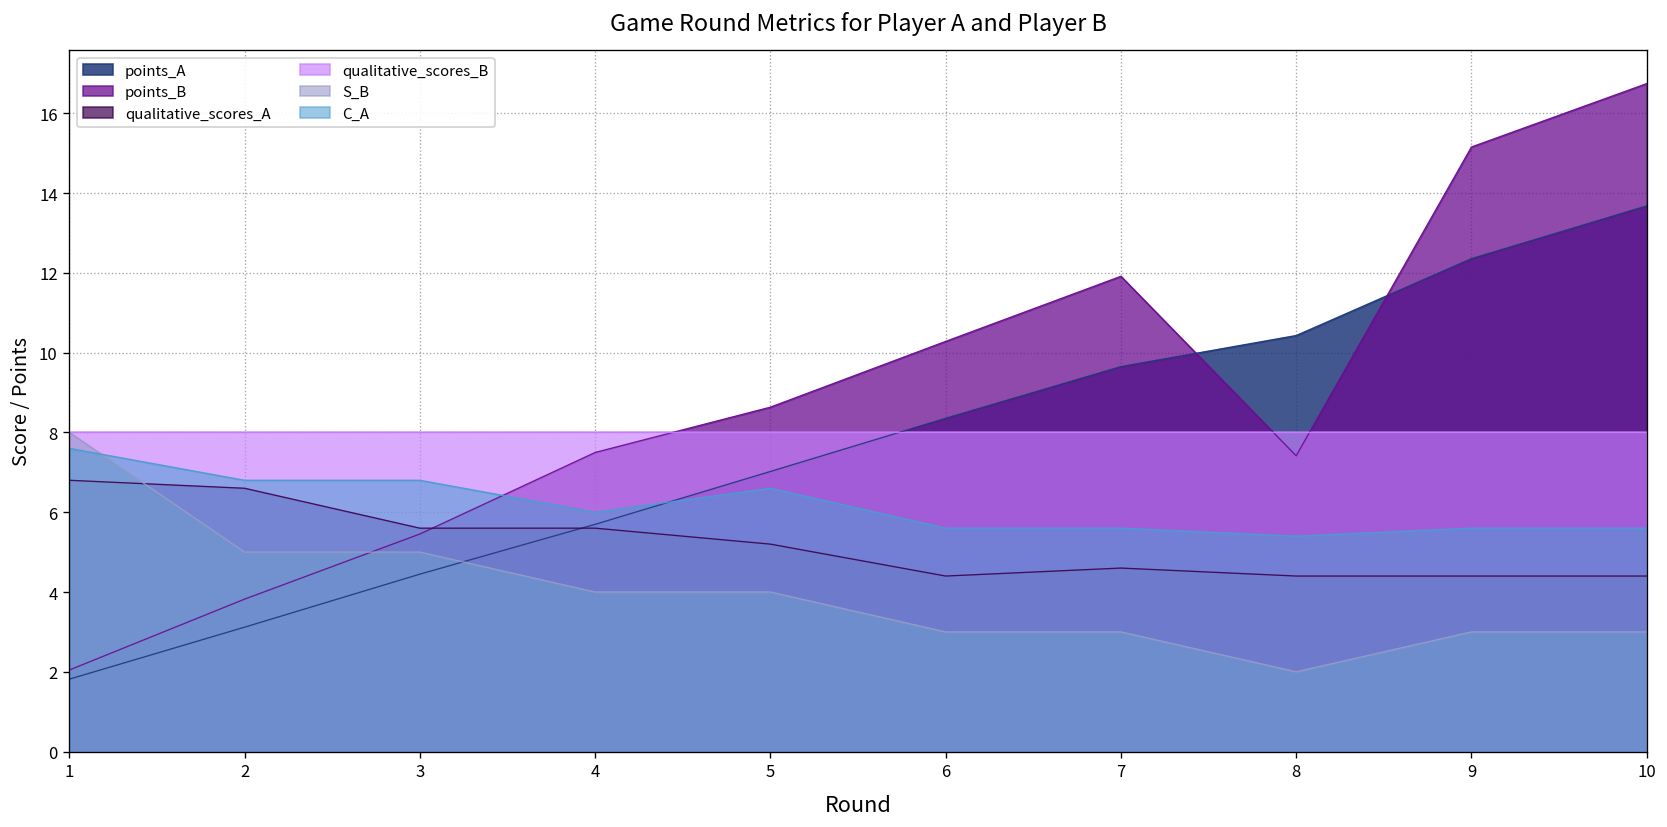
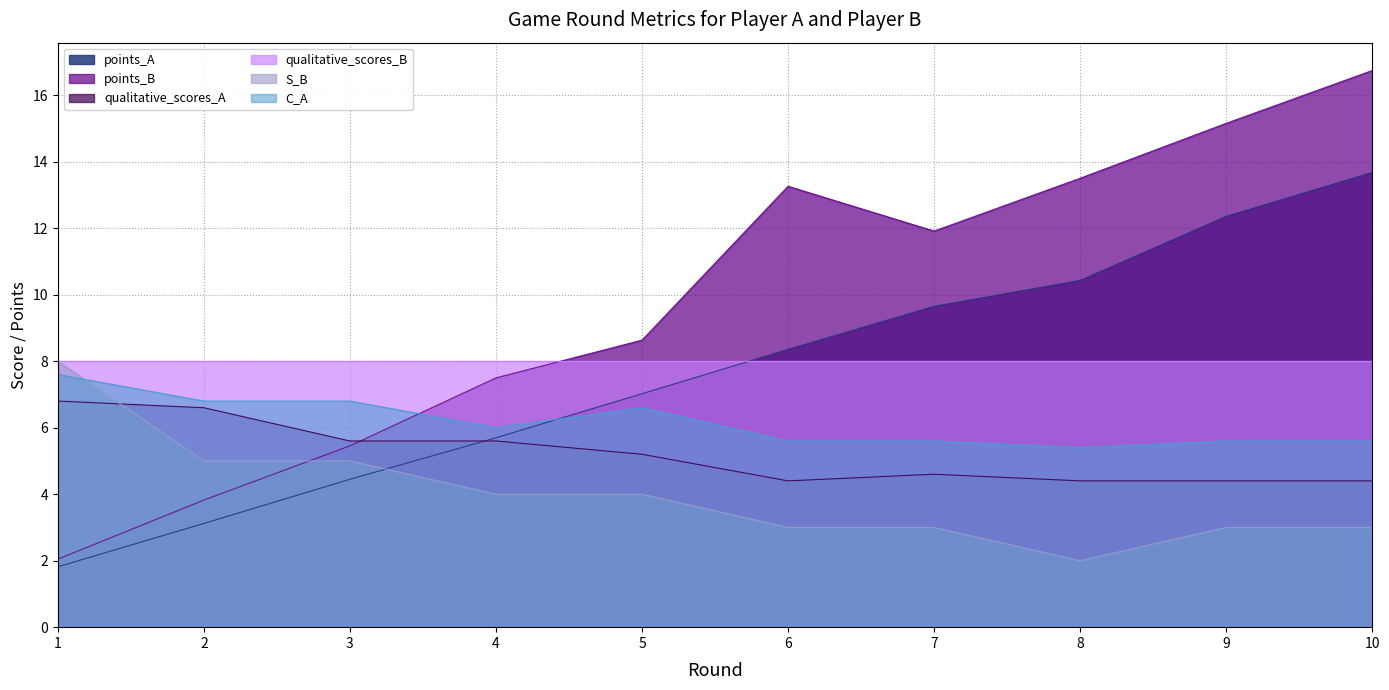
points_B, 6: 10.3 -> 13.3
points_B, 8: 7.4 -> 13.5
